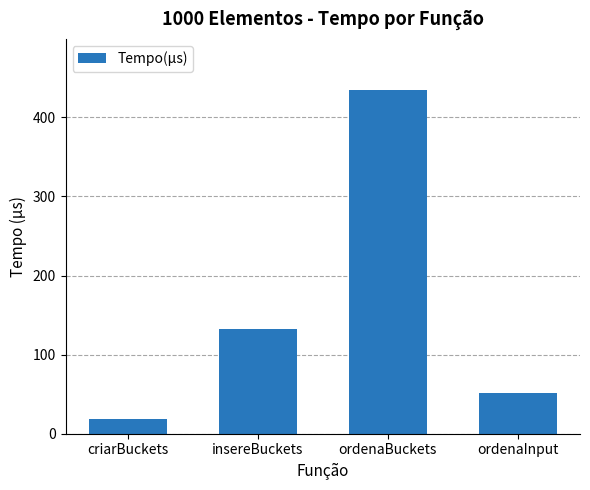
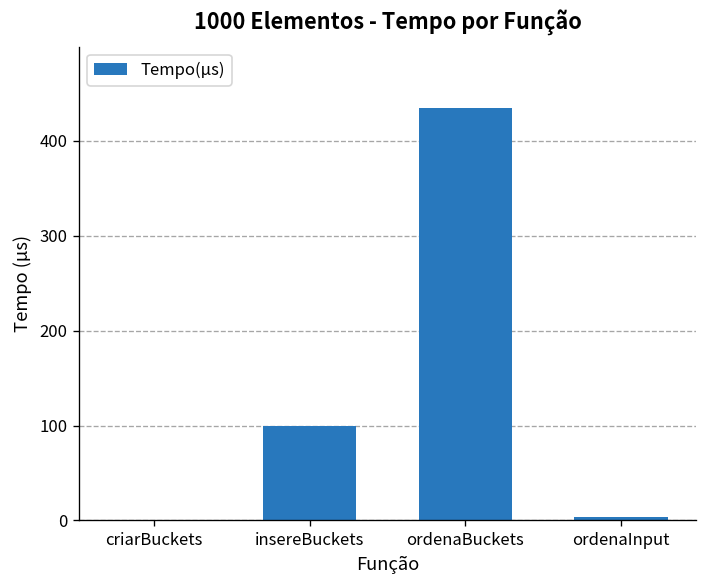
criarBuckets: 20 -> 0
insereBuckets: 130 -> 100
ordenaInput: 50 -> 0
